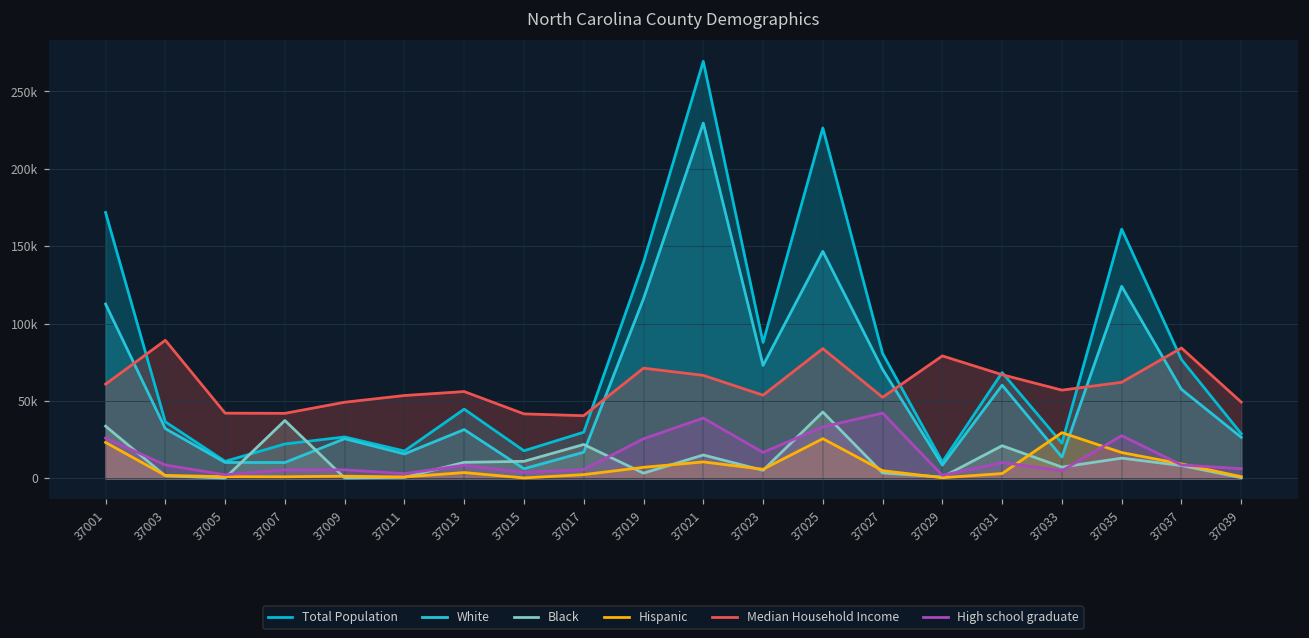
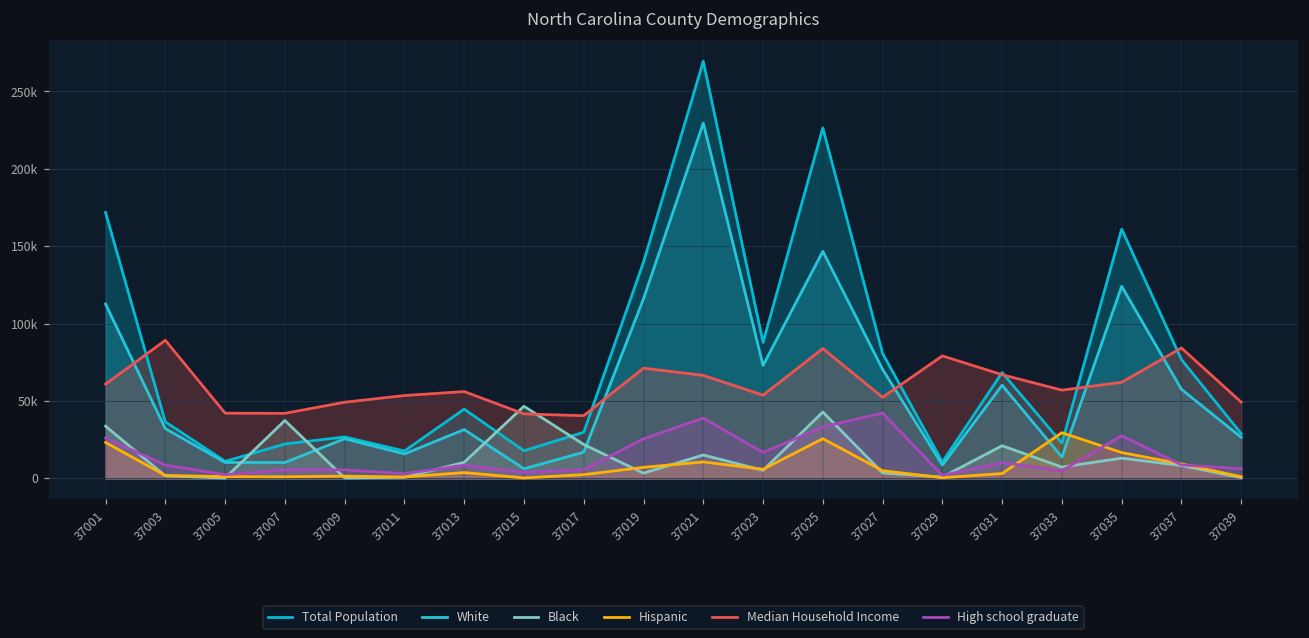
Black, 37015: 11000 -> 47000
